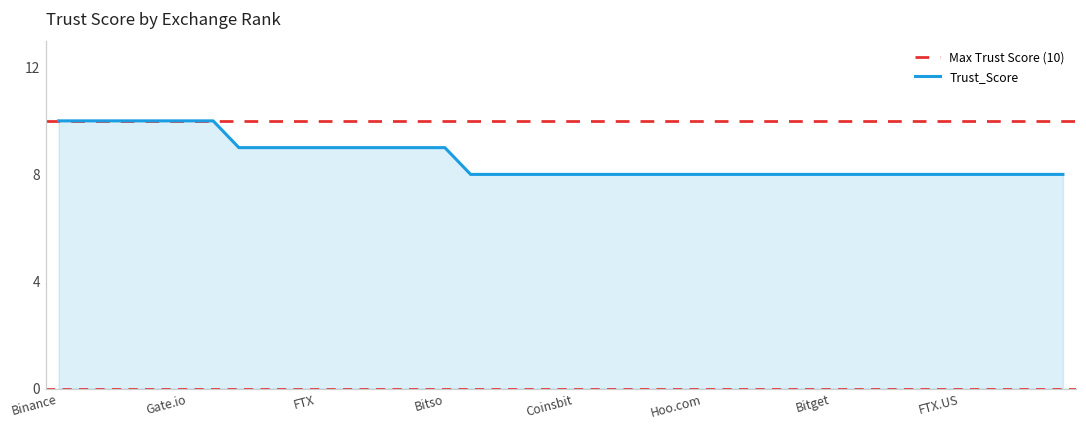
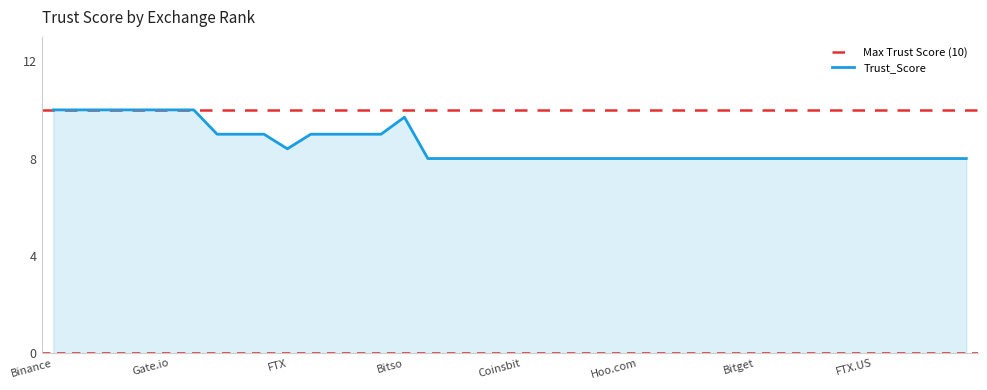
FTX: 9.0 -> 8.4
Bitso: 9.0 -> 9.7
